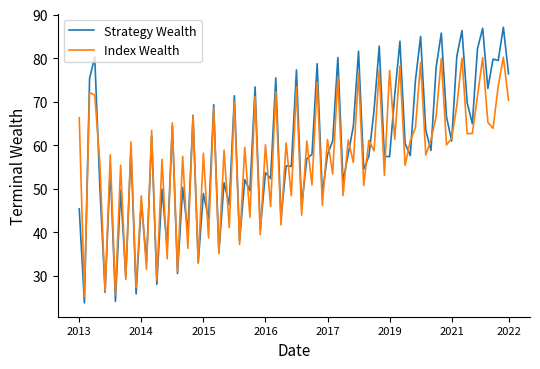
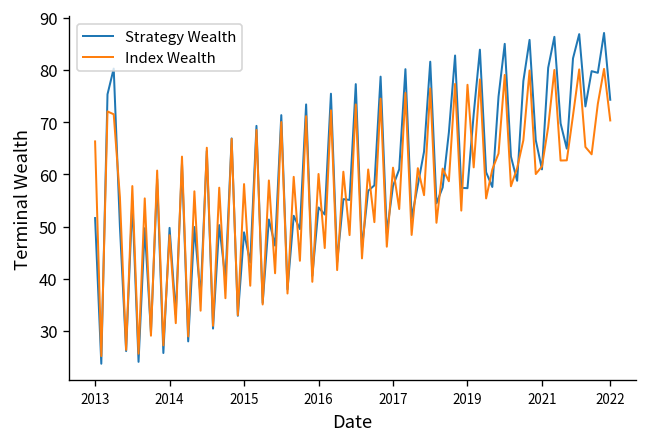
Strategy Wealth, 2013: 45 -> 52
Strategy Wealth, 2014: 47 -> 50
Strategy Wealth, 2022: 76 -> 74
